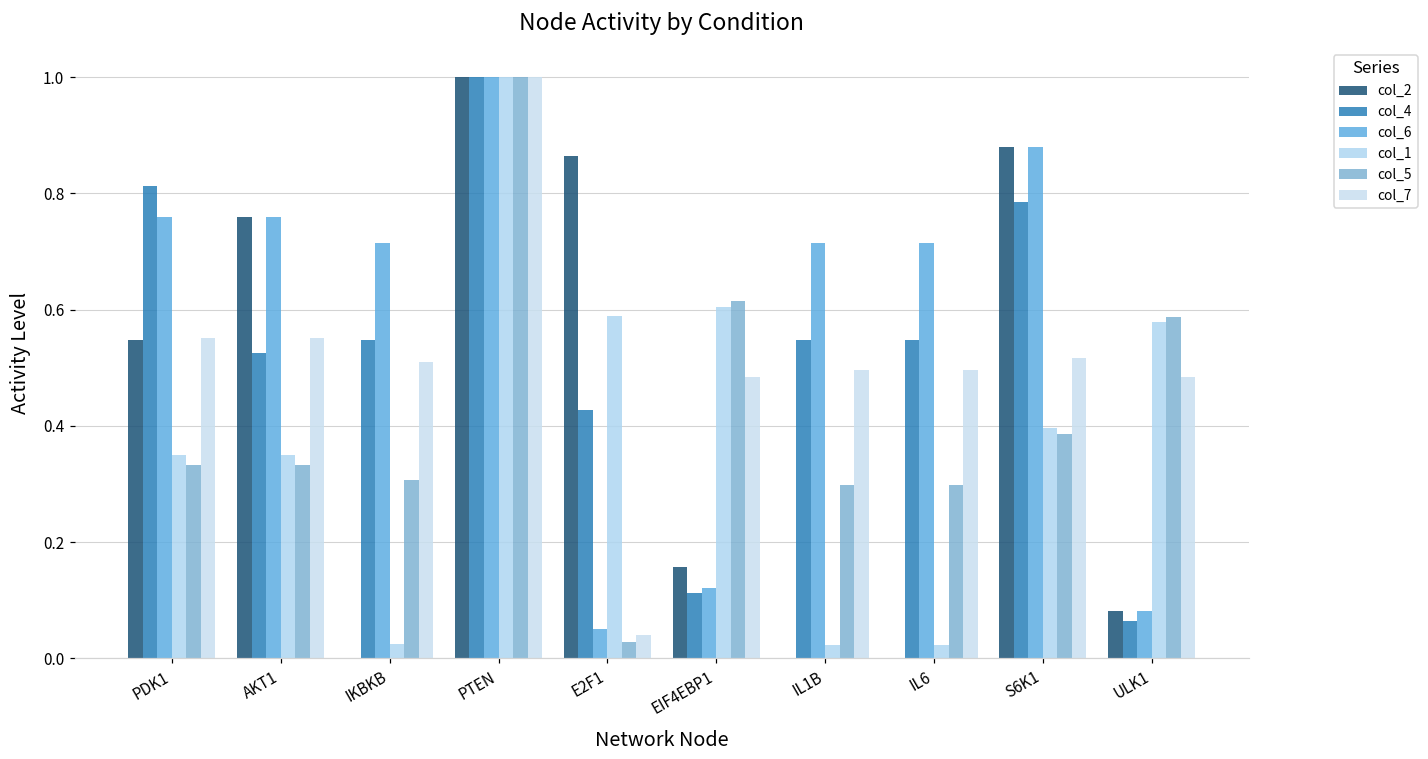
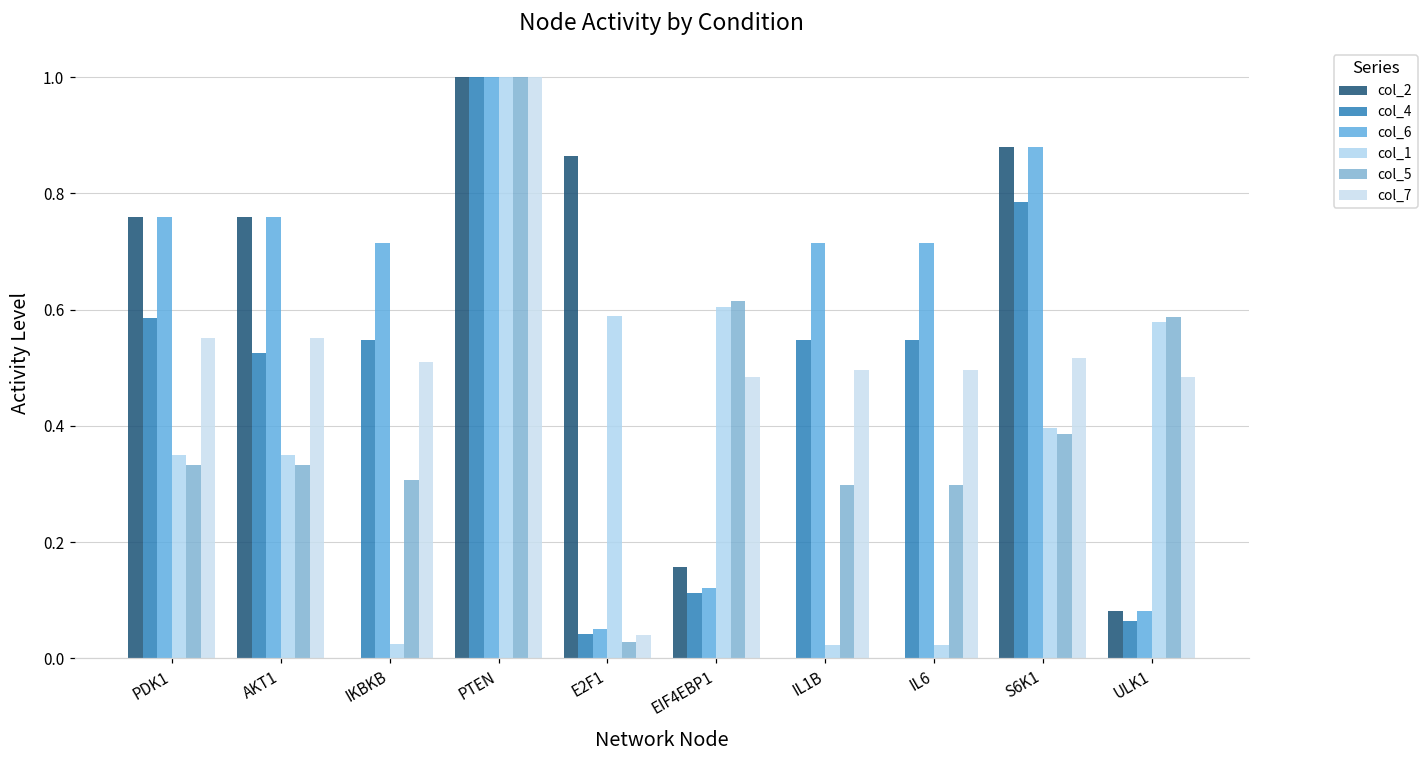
col_2, PDK1: 0.55 -> 0.76
col_4, PDK1: 0.81 -> 0.59
col_4, E2F1: 0.43 -> 0.04
